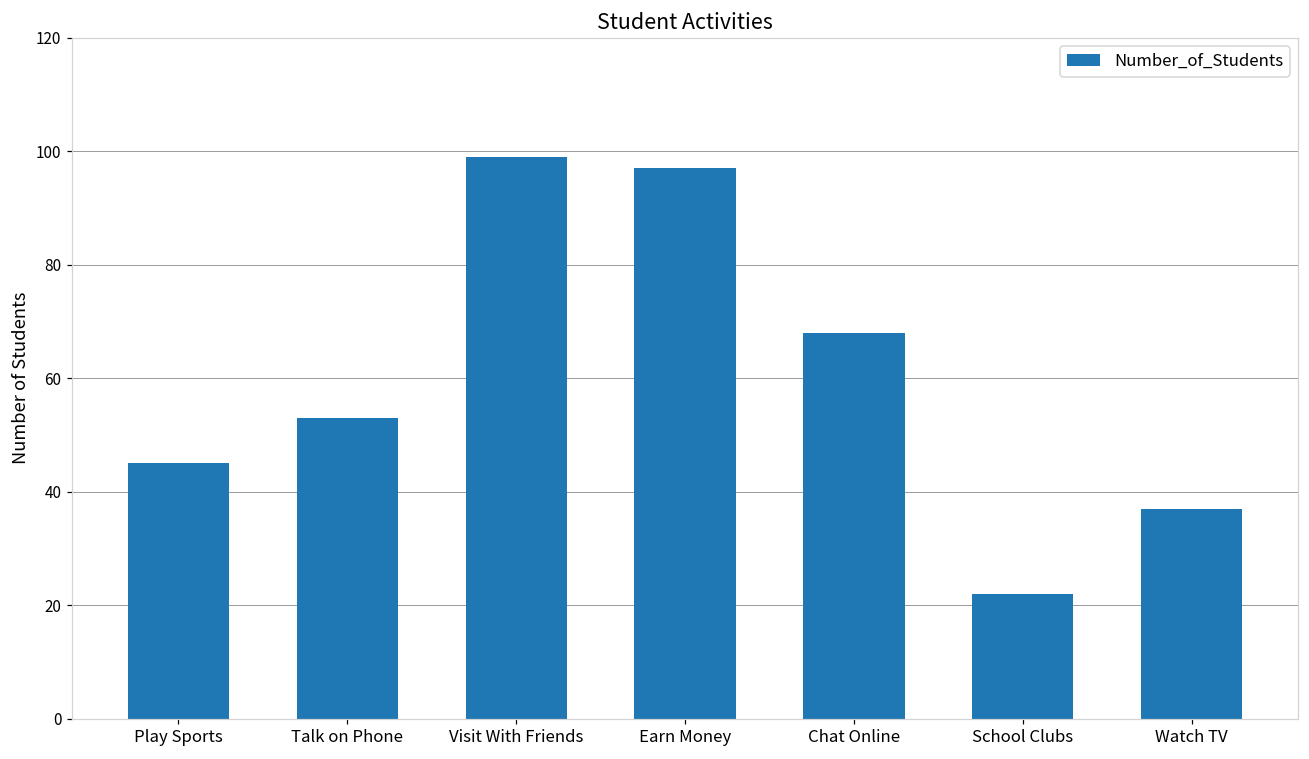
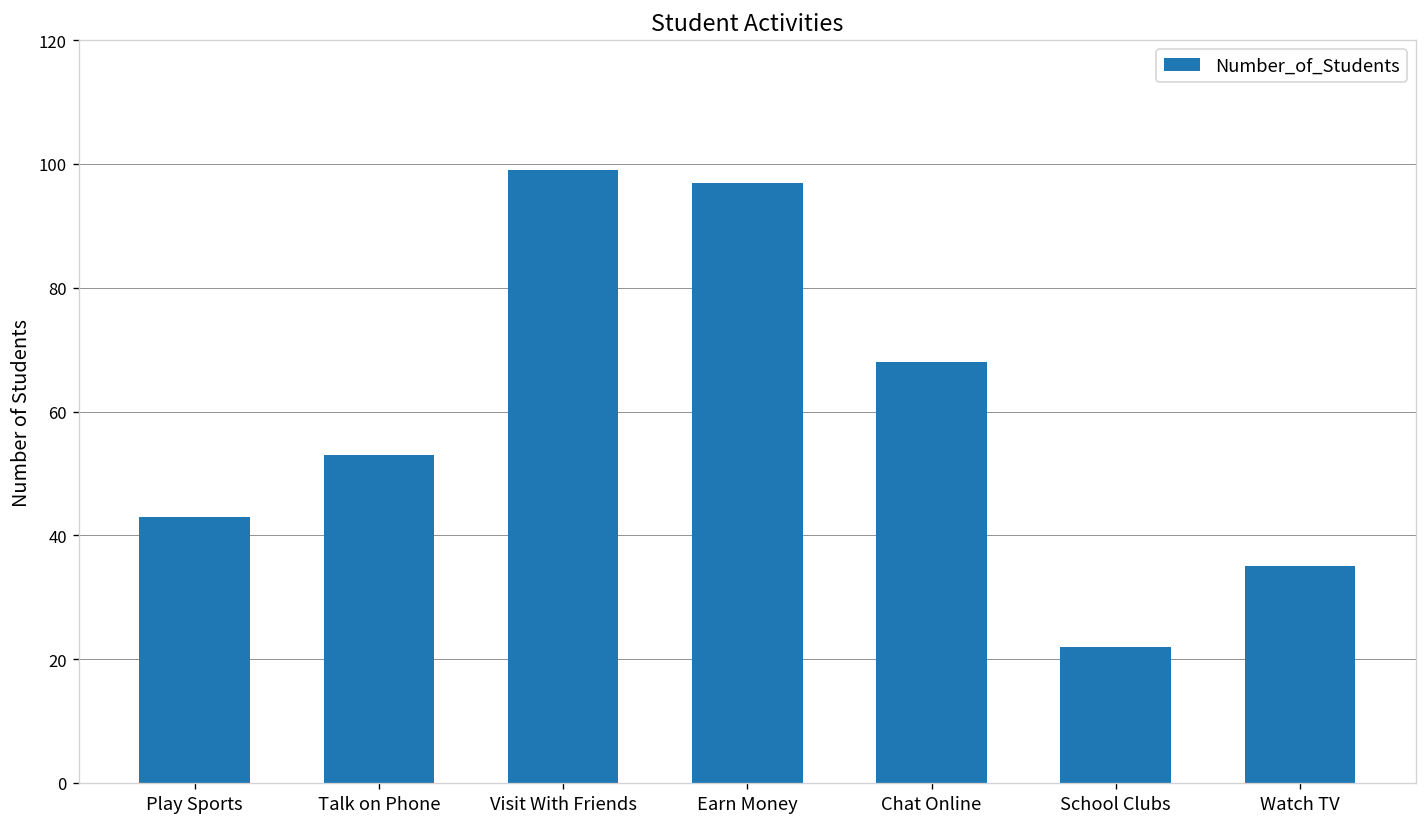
Play Sports: 45 -> 43
Watch TV: 37 -> 35
